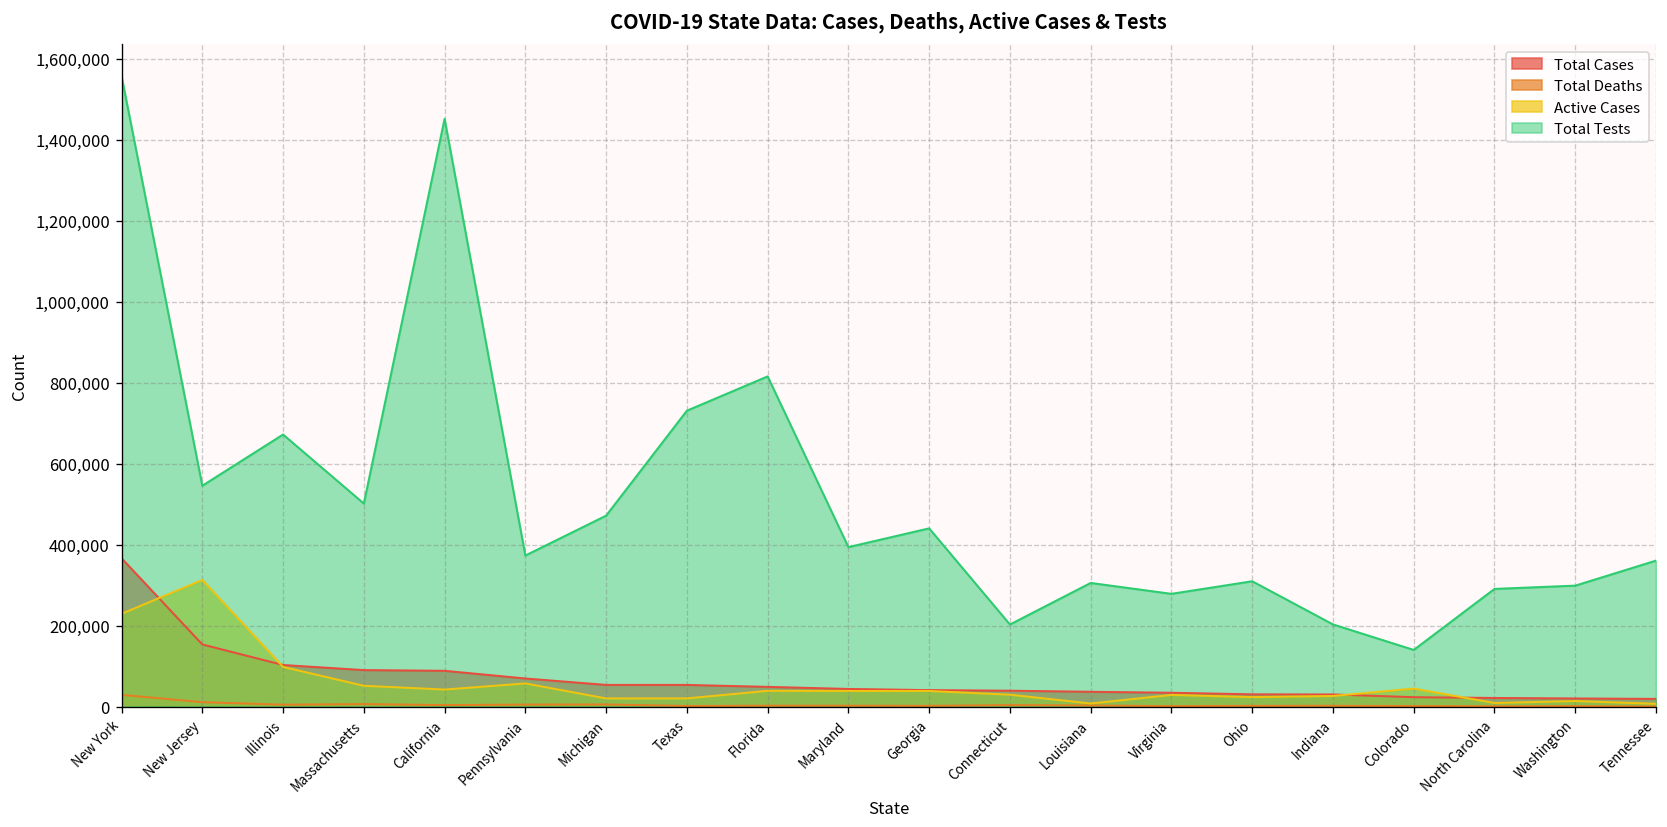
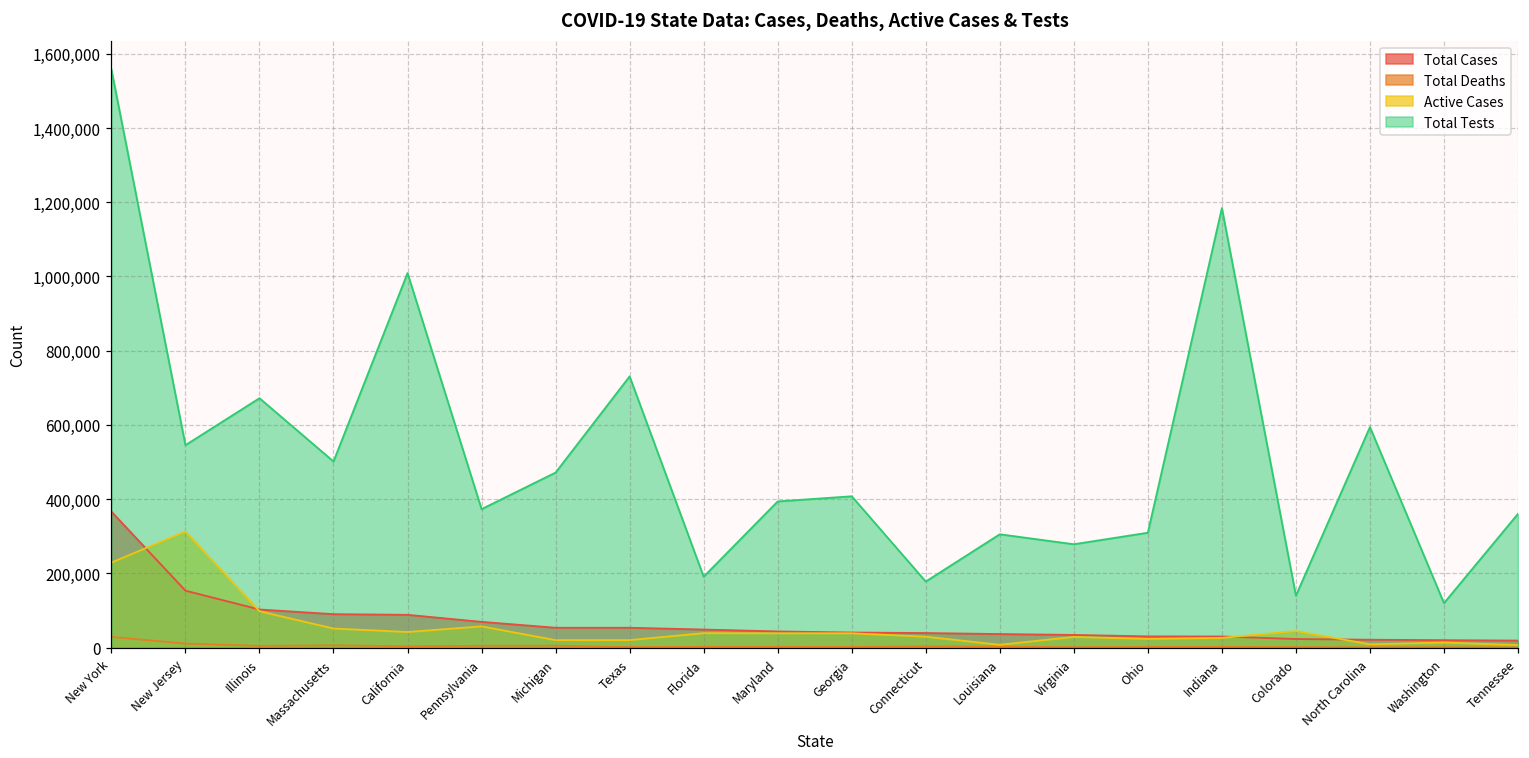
Total Tests, California: 1,450,000 -> 1,010,000
Total Tests, Florida: 820,000 -> 190,000
Total Tests, Georgia: 440,000 -> 410,000
Total Tests, Connecticut: 200,000 -> 180,000
Total Tests, Indiana: 200,000 -> 1,180,000
Total Tests, North Carolina: 290,000 -> 590,000
Total Tests, Washington: 300,000 -> 120,000
